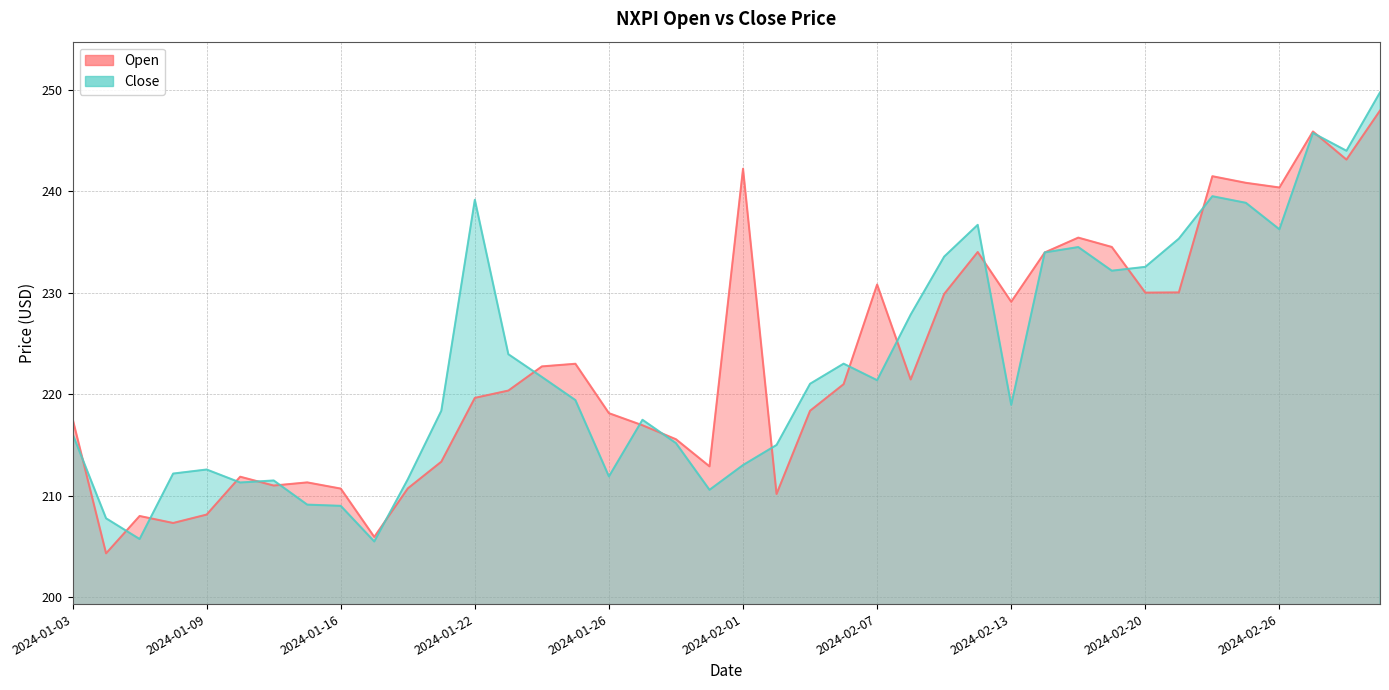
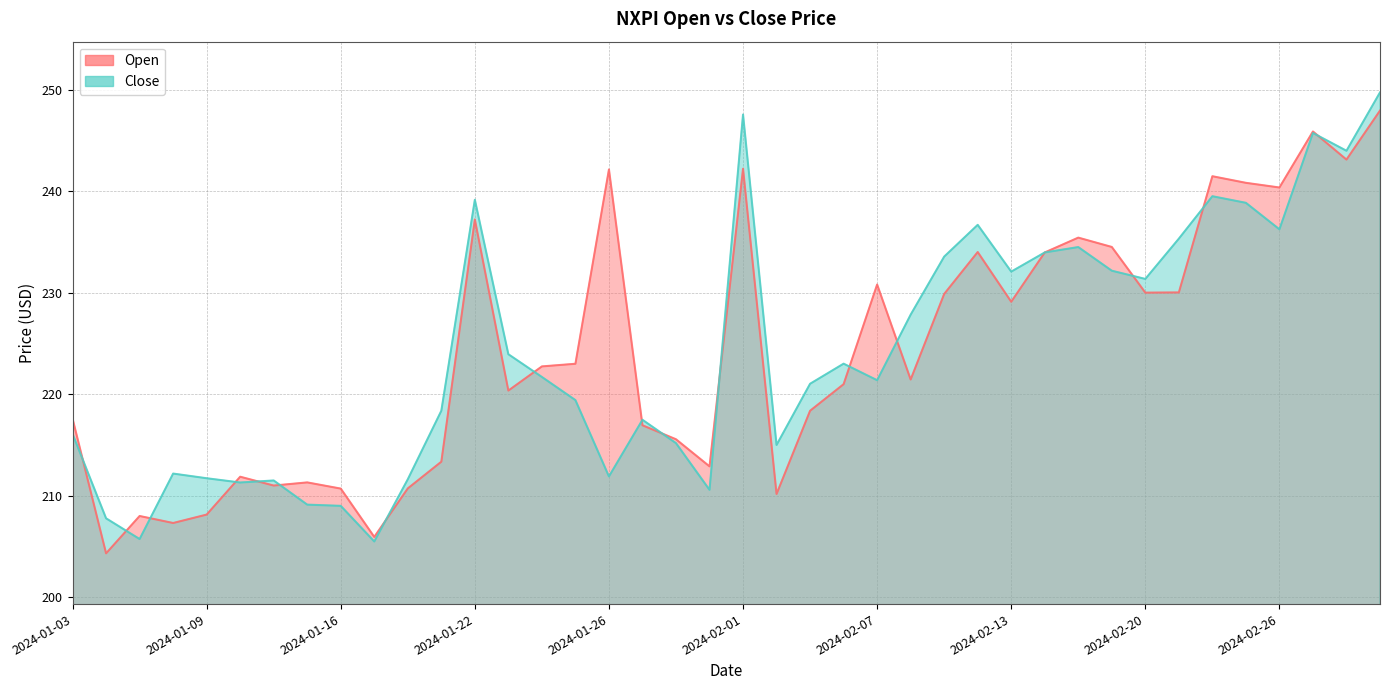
Close, 2024-01-09: 212.6 -> 211.7
Open, 2024-01-22: 219.6 -> 237.2
Open, 2024-01-26: 218.1 -> 242.1
Close, 2024-02-01: 213.0 -> 247.6
Close, 2024-02-13: 218.9 -> 232.1
Close, 2024-02-20: 232.5 -> 231.4
